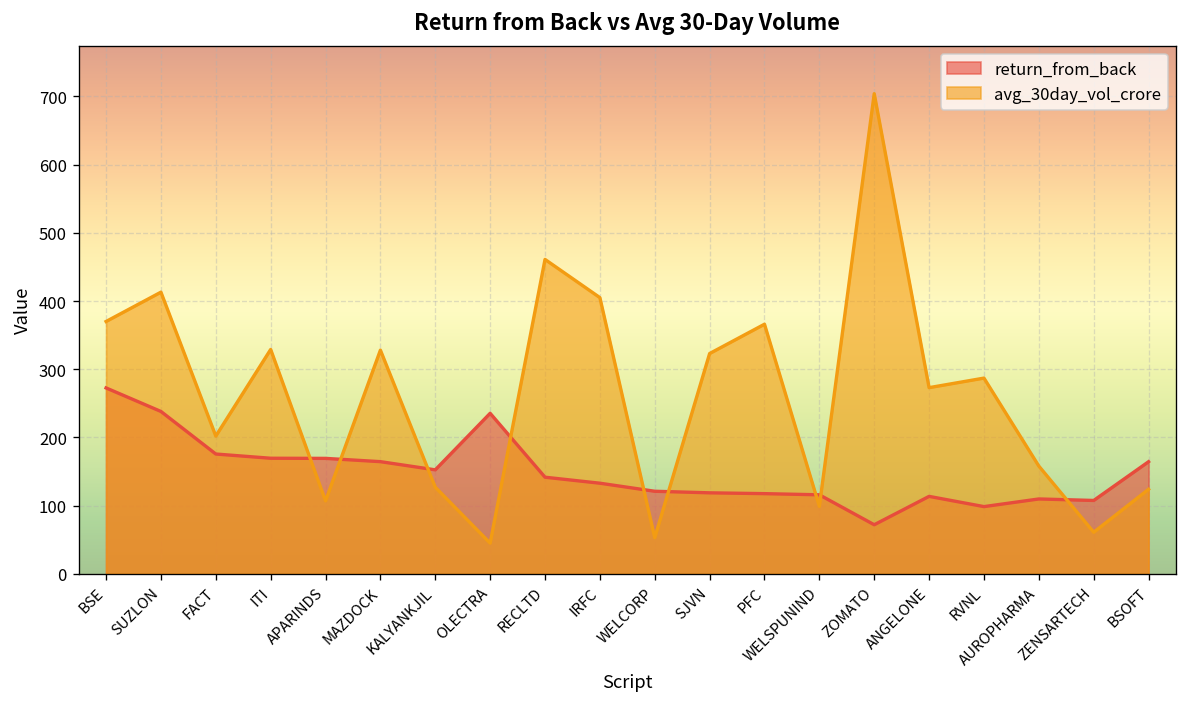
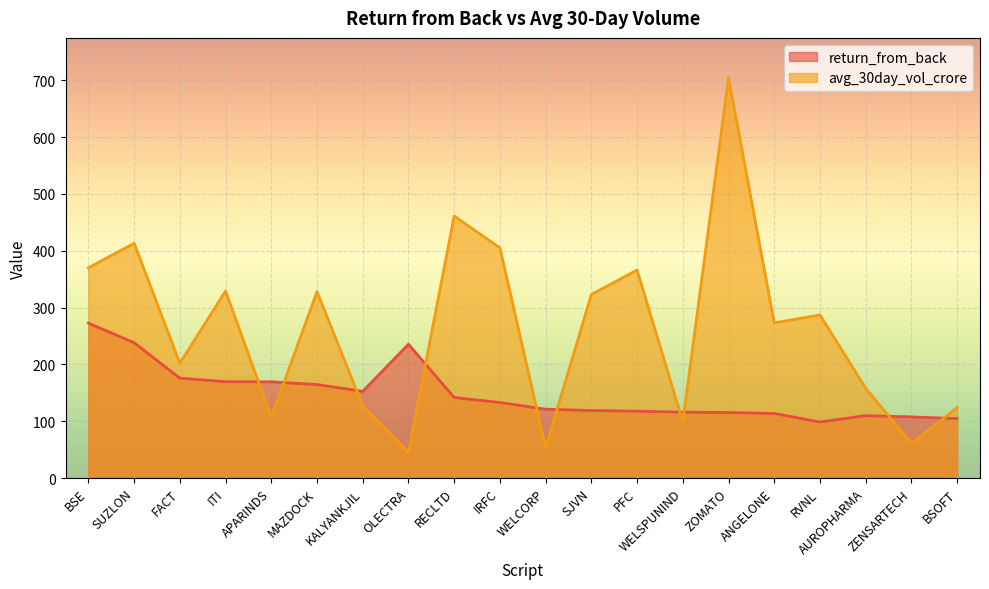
return_from_back, ZOMATO: 70 -> 120
return_from_back, BSOFT: 160 -> 100
